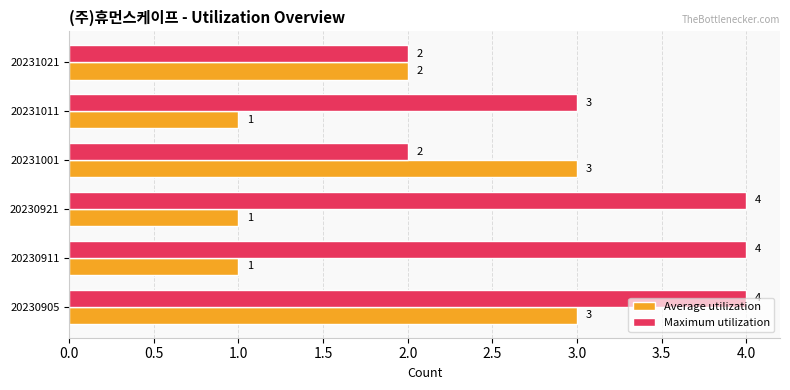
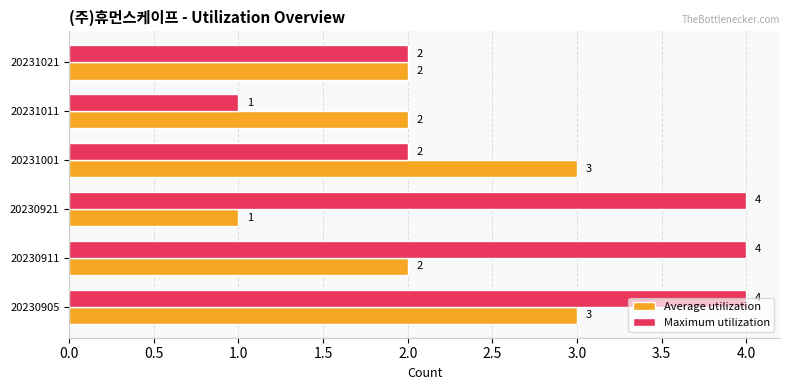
Maximum utilization, 20231011: 3 -> 1
Average utilization, 20231011: 1 -> 2
Average utilization, 20230911: 1 -> 2
